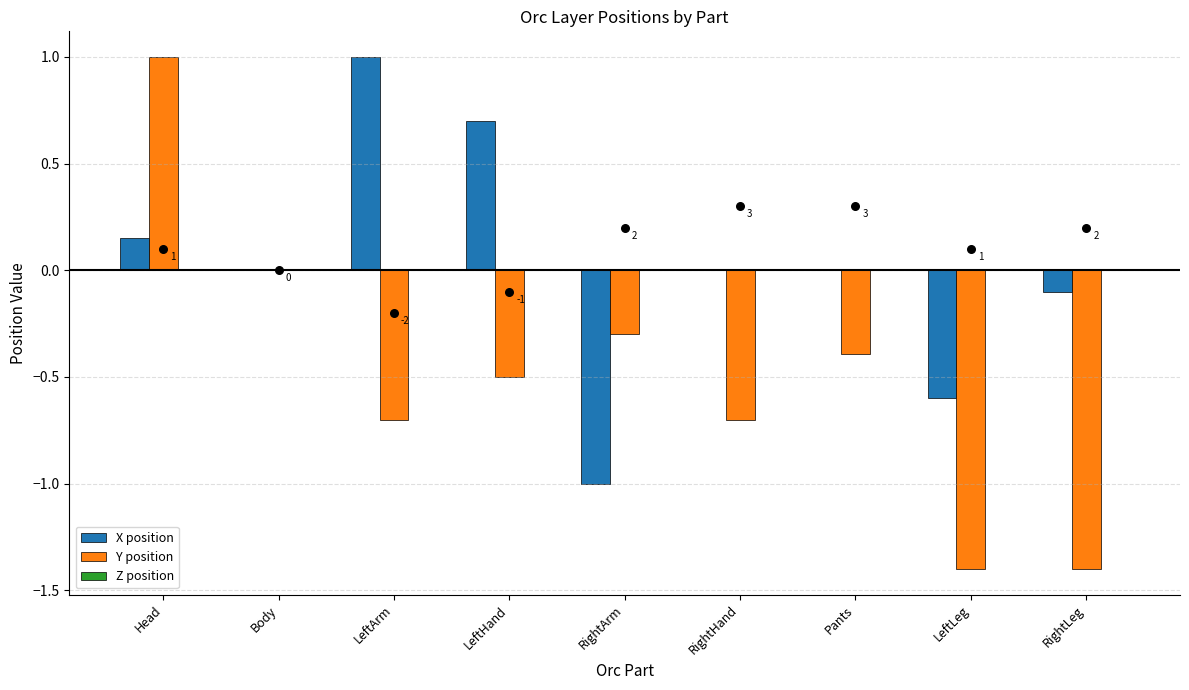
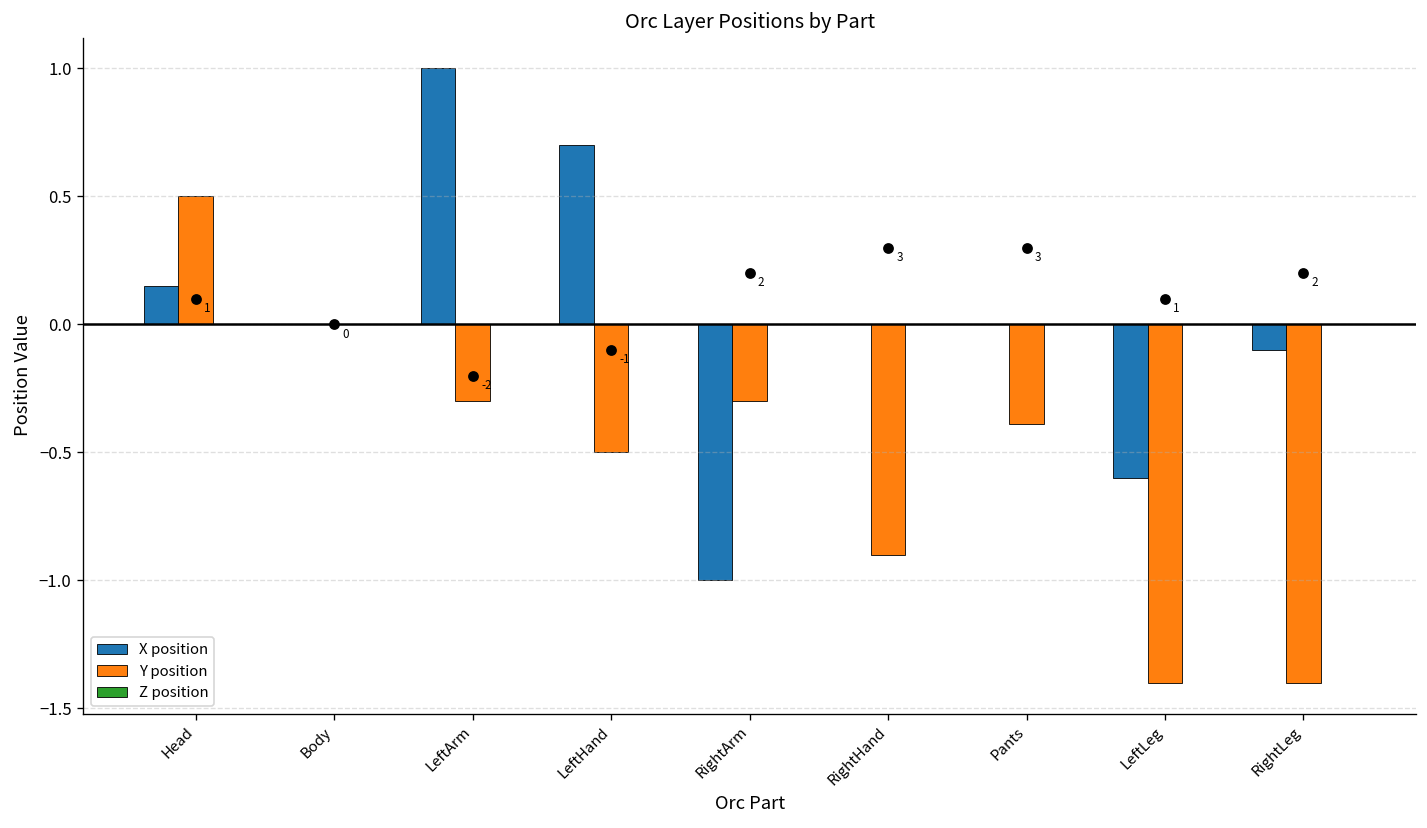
Y position, Head: 1.0 -> 0.5
Y position, LeftArm: -0.7 -> -0.3
Y position, RightHand: -0.7 -> -0.9
